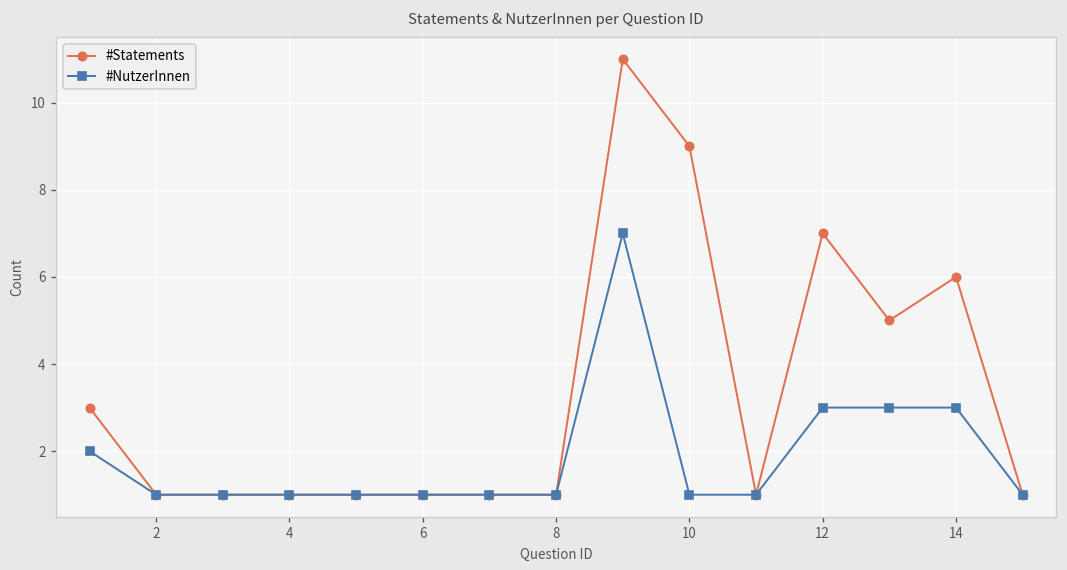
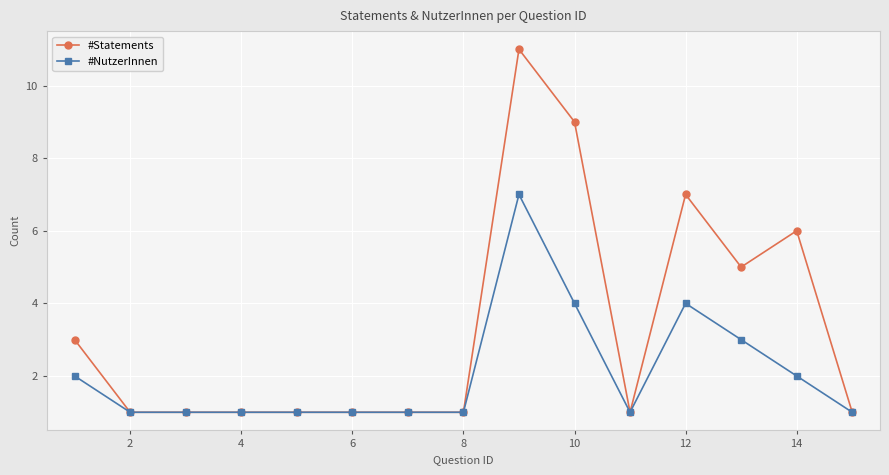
#NutzerInnen, 10: 1 -> 4
#NutzerInnen, 12: 3 -> 4
#NutzerInnen, 14: 3 -> 2
